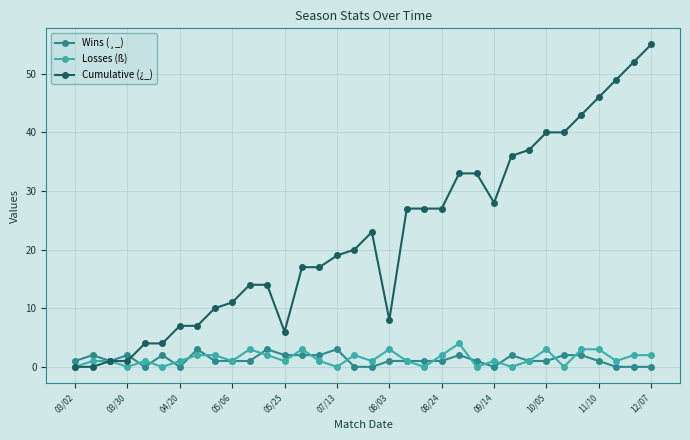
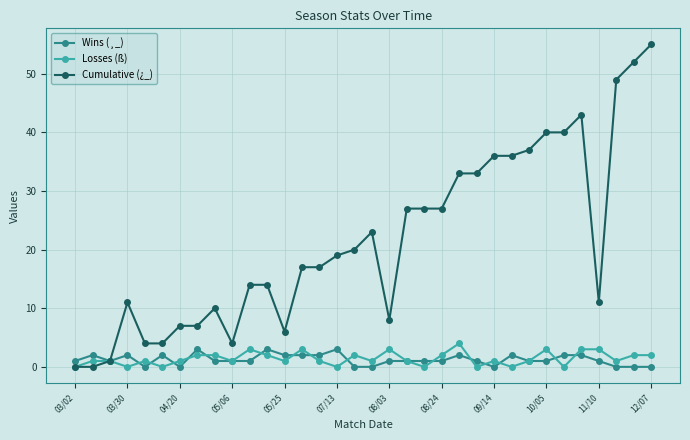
Cumulative (¿_), 03/30: 1 -> 11
Cumulative (¿_), 05/06: 11 -> 4
Cumulative (¿_), 09/14: 28 -> 36
Cumulative (¿_), 11/10: 46 -> 11
